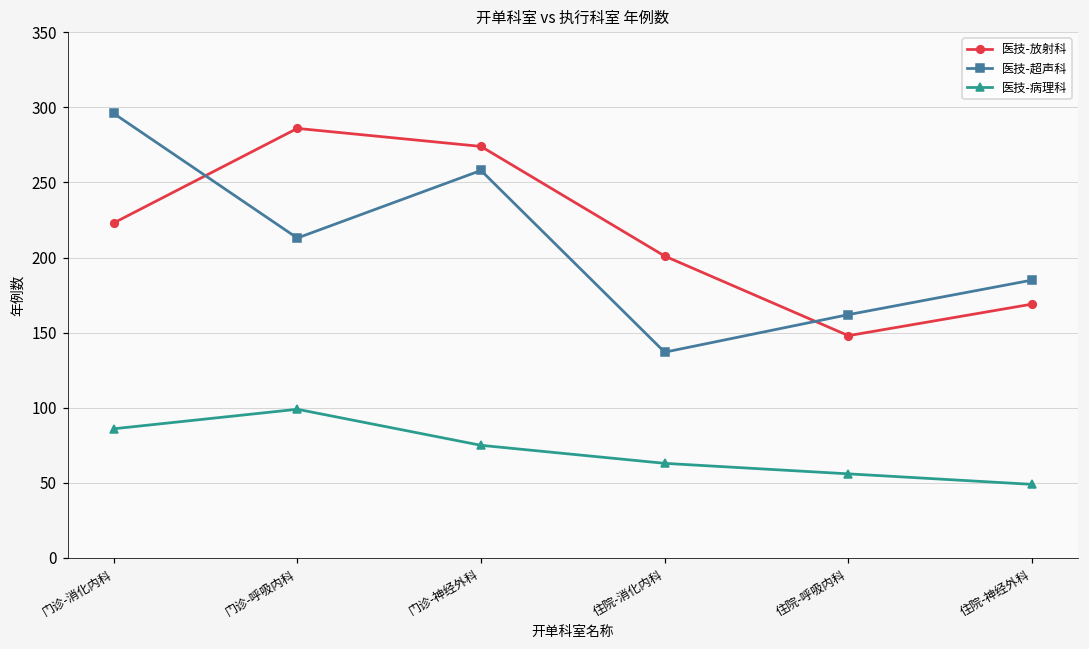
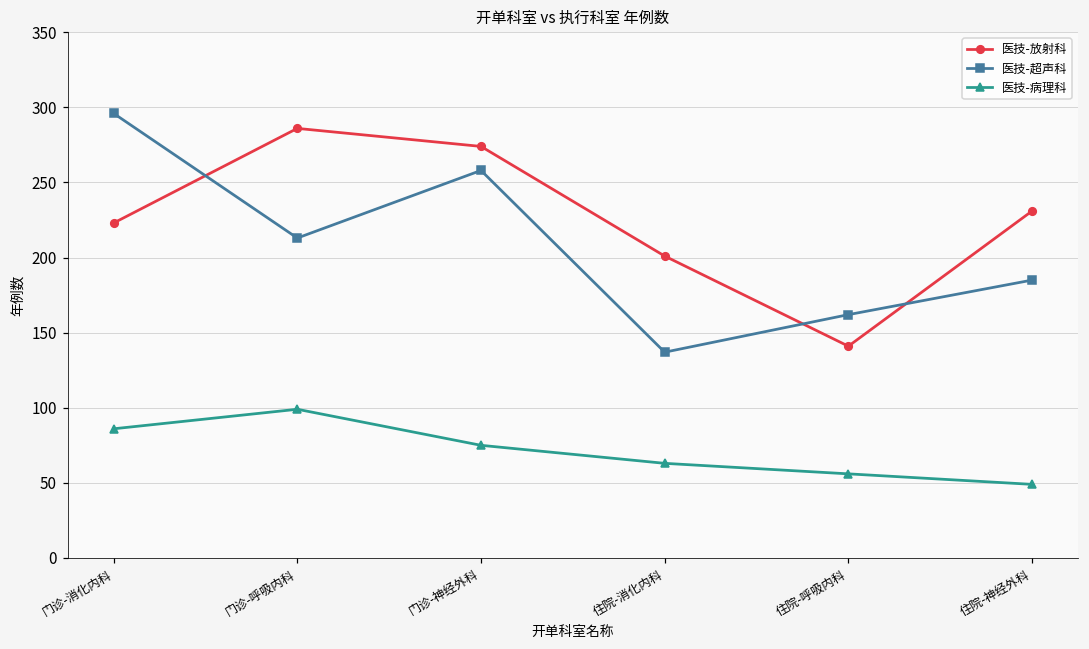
医技-放射科, 住院-呼吸内科: 148 -> 141
医技-放射科, 住院-神经外科: 169 -> 231
